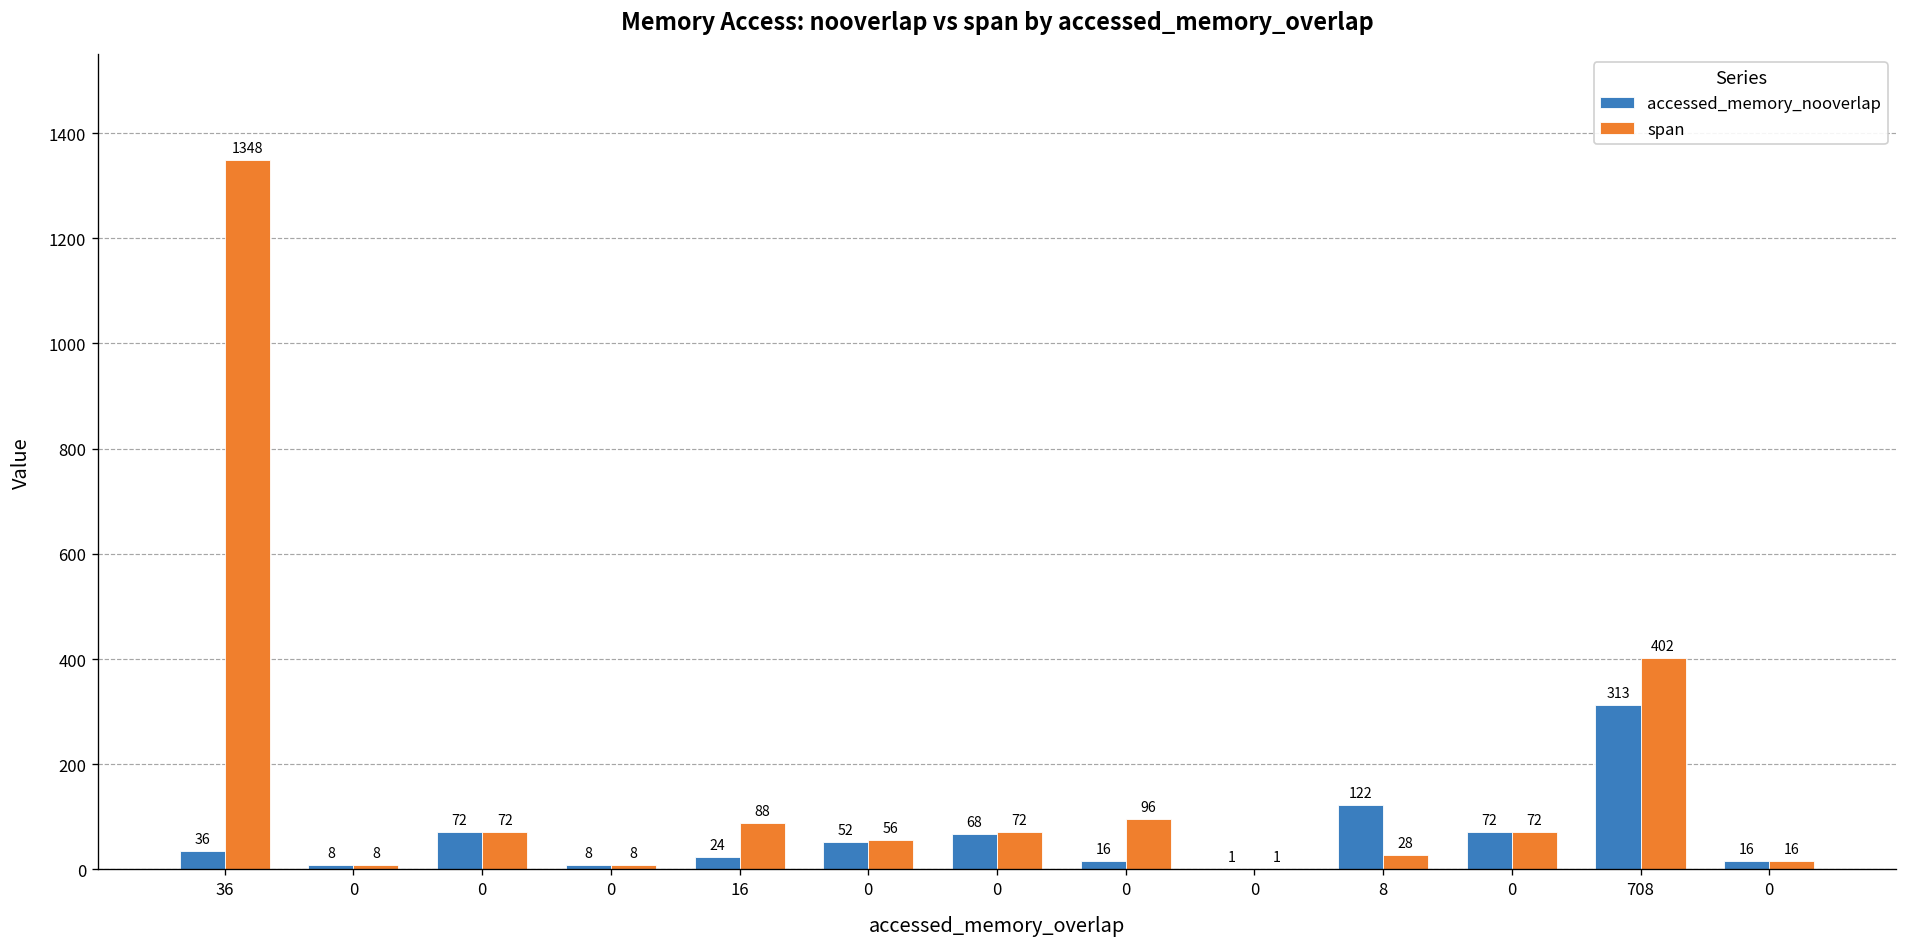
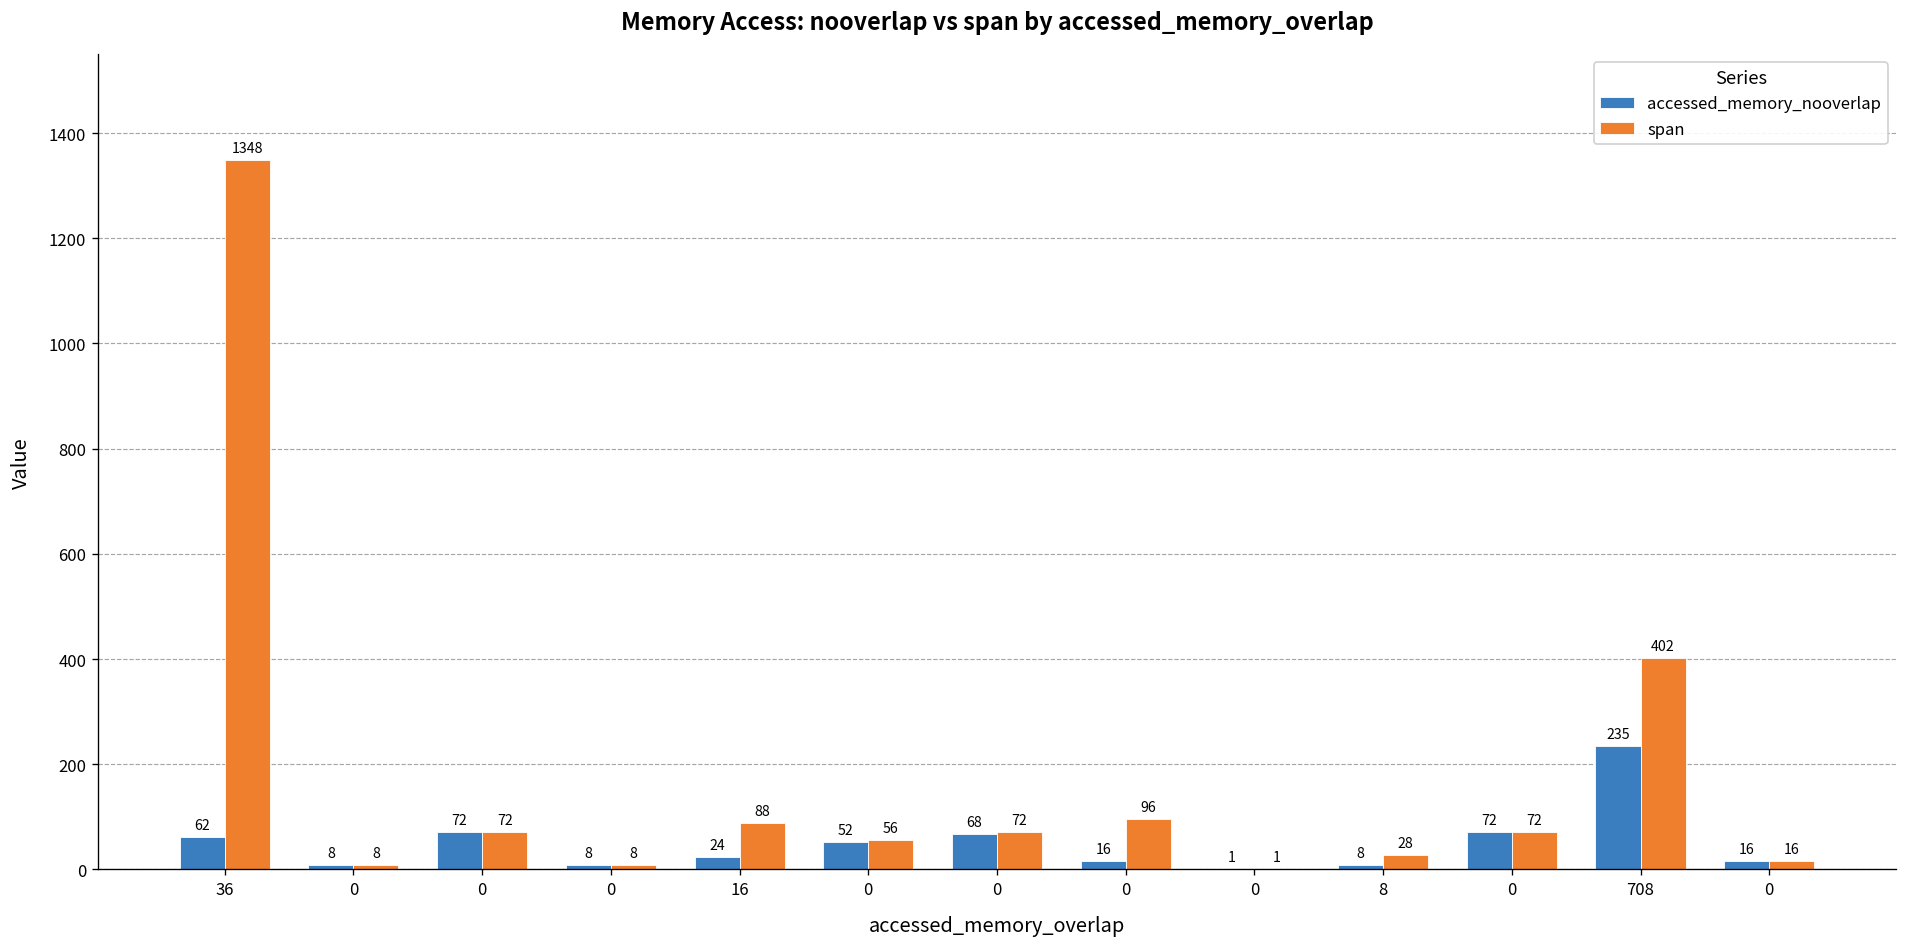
accessed_memory_nooverlap, 36: 36 -> 62
accessed_memory_nooverlap, 8: 122 -> 8
accessed_memory_nooverlap, 708: 313 -> 235
